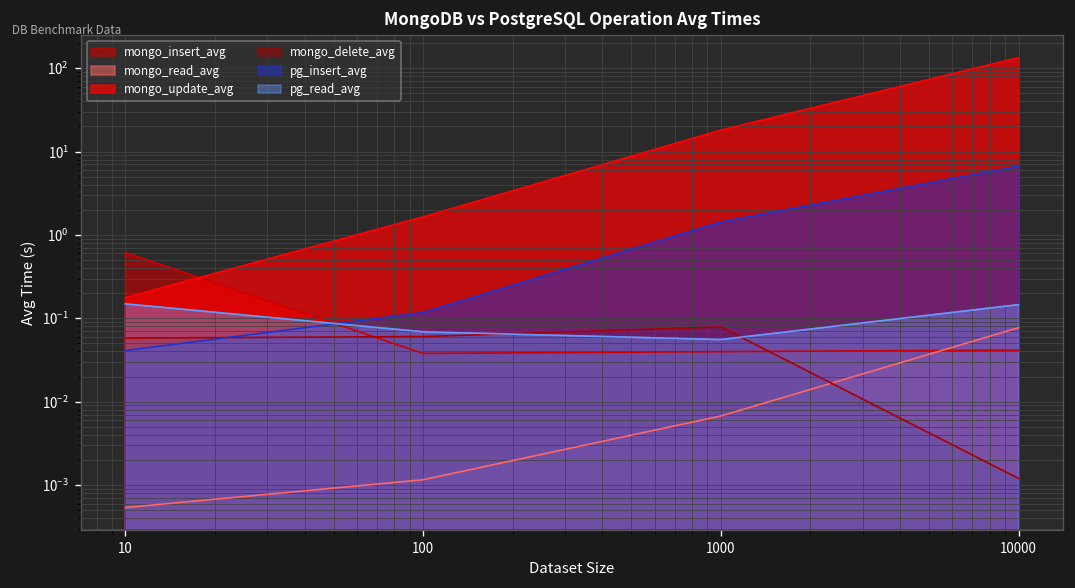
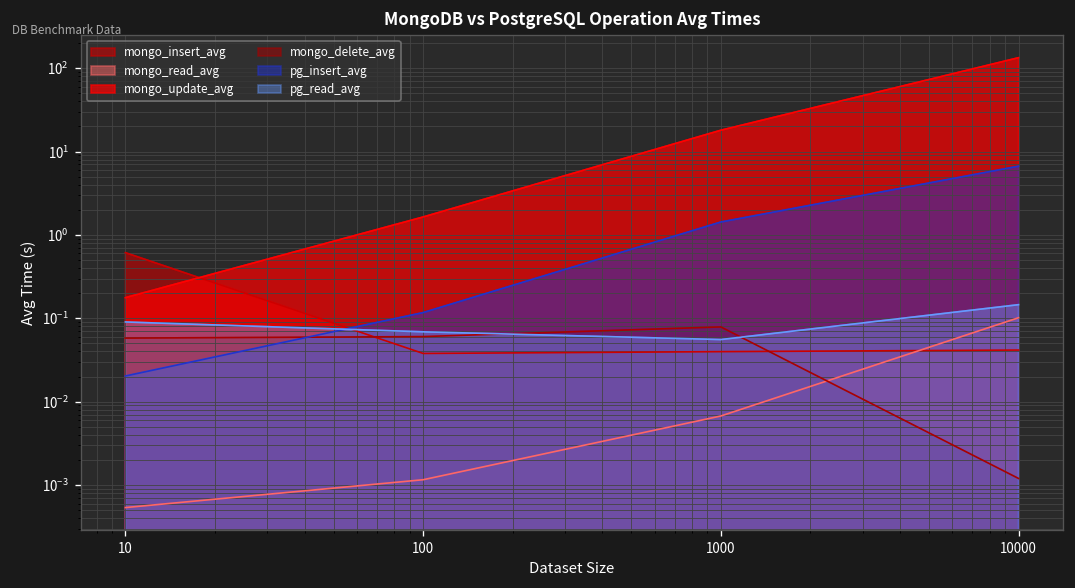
pg_insert_avg, 10: 0.04 -> 0.020
pg_read_avg, 10: 0.15 -> 0.09
mongo_read_avg, 10000: 0.08 -> 0.10
